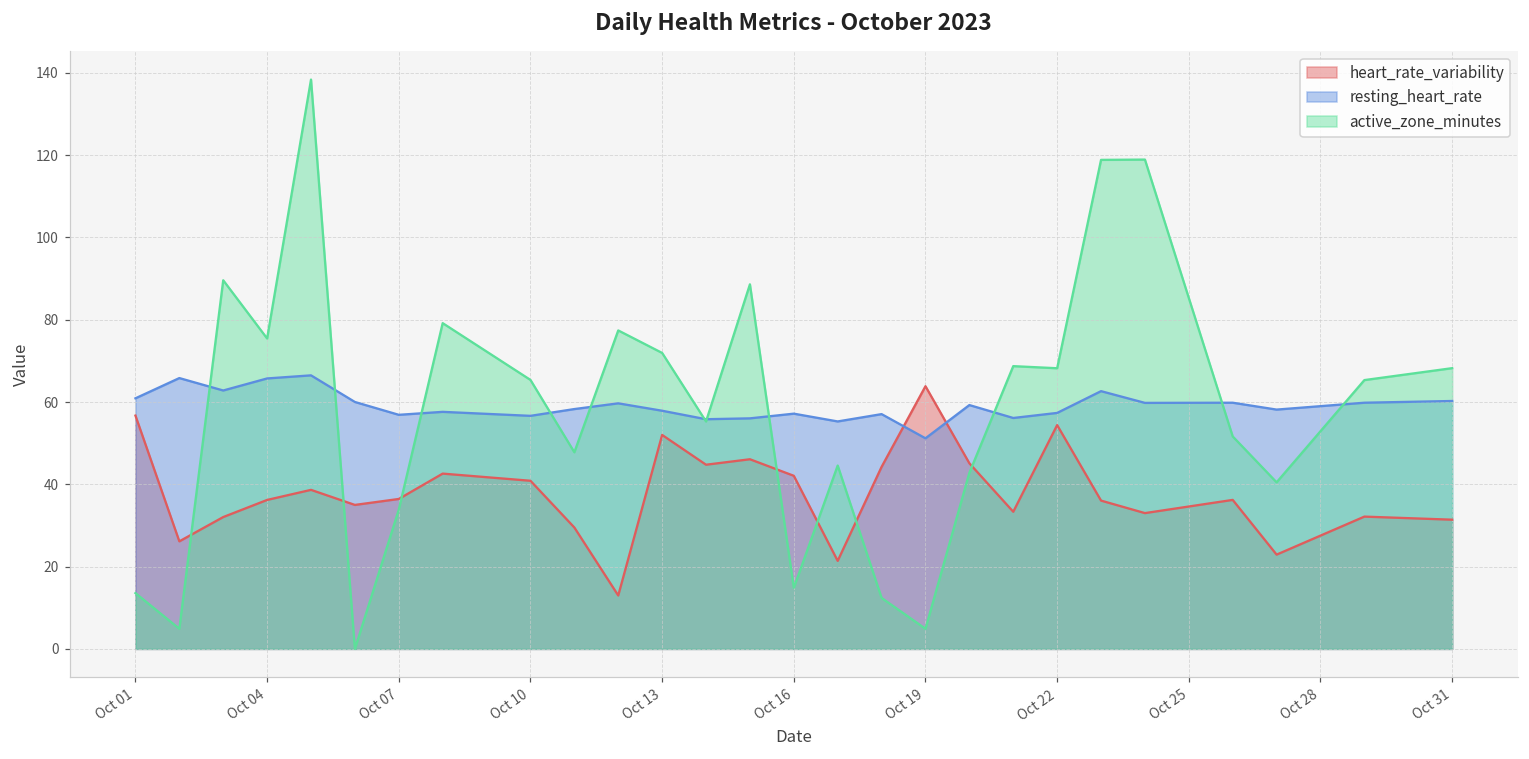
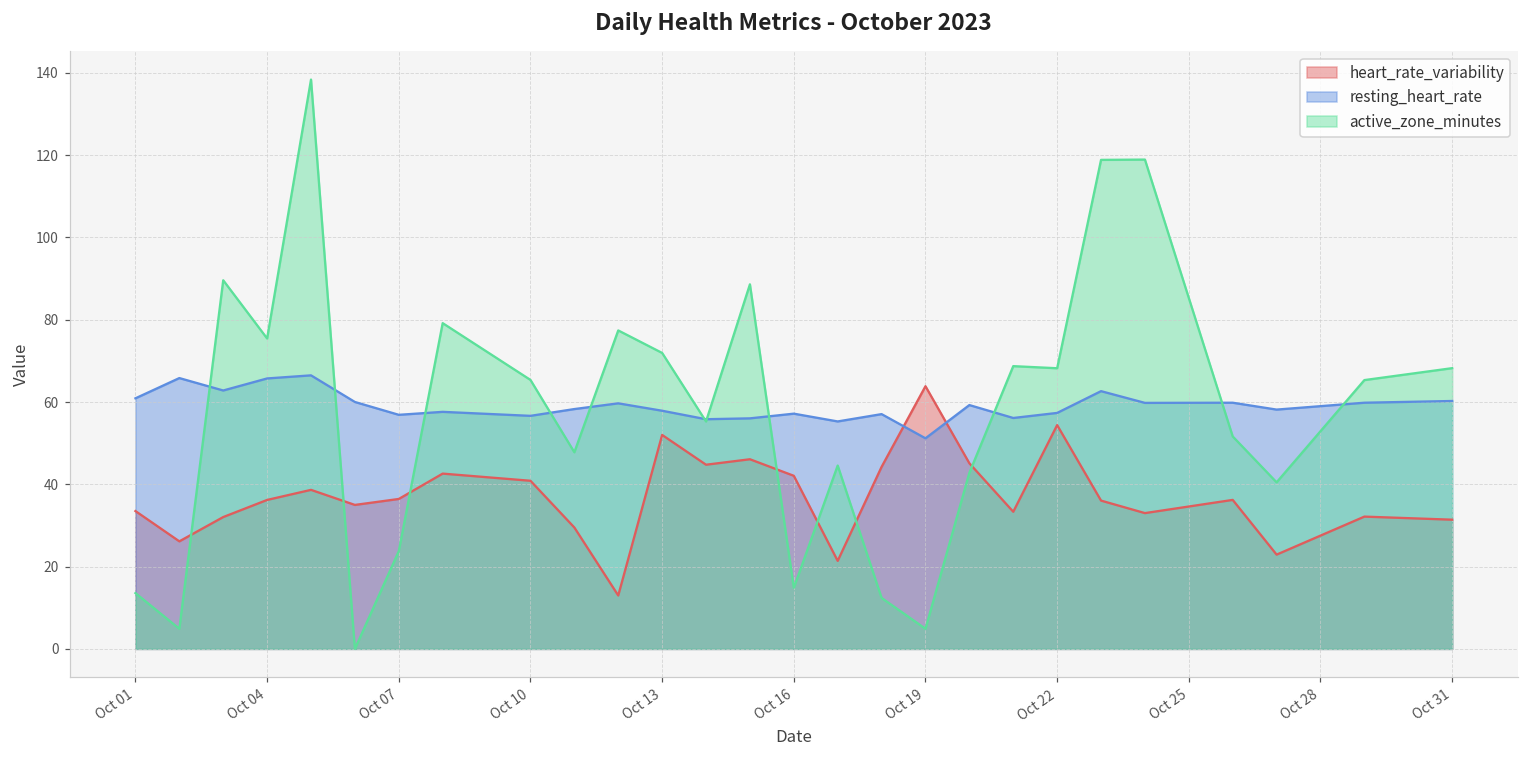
heart_rate_variability, Oct 01: 57 -> 34
active_zone_minutes, Oct 07: 34 -> 24
